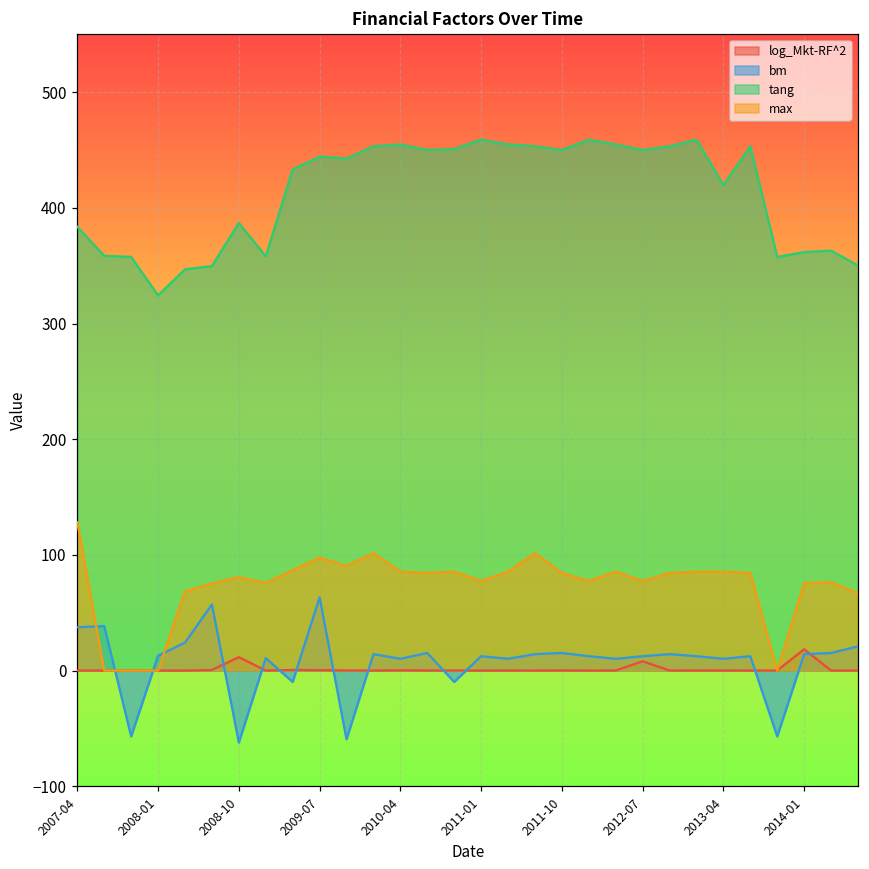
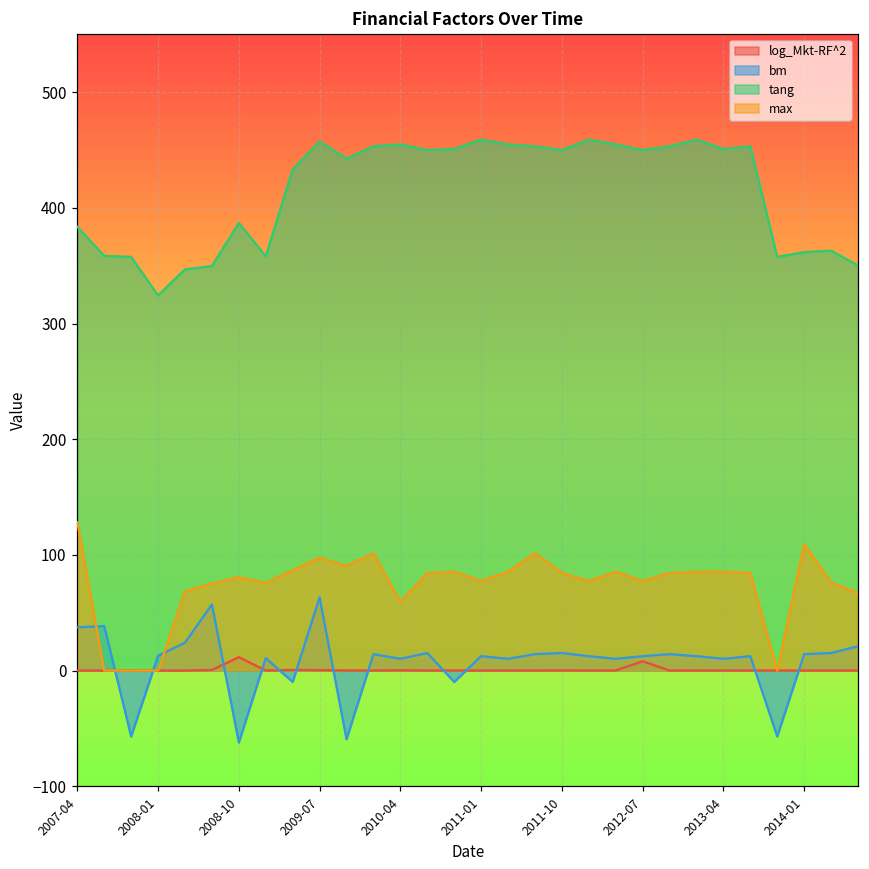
tang, 2009-07: 444 -> 457
max, 2010-04: 86 -> 59
tang, 2013-04: 420 -> 451
log_Mkt-RF^2, 2014-01: 18 -> 0
max, 2014-01: 76 -> 109
